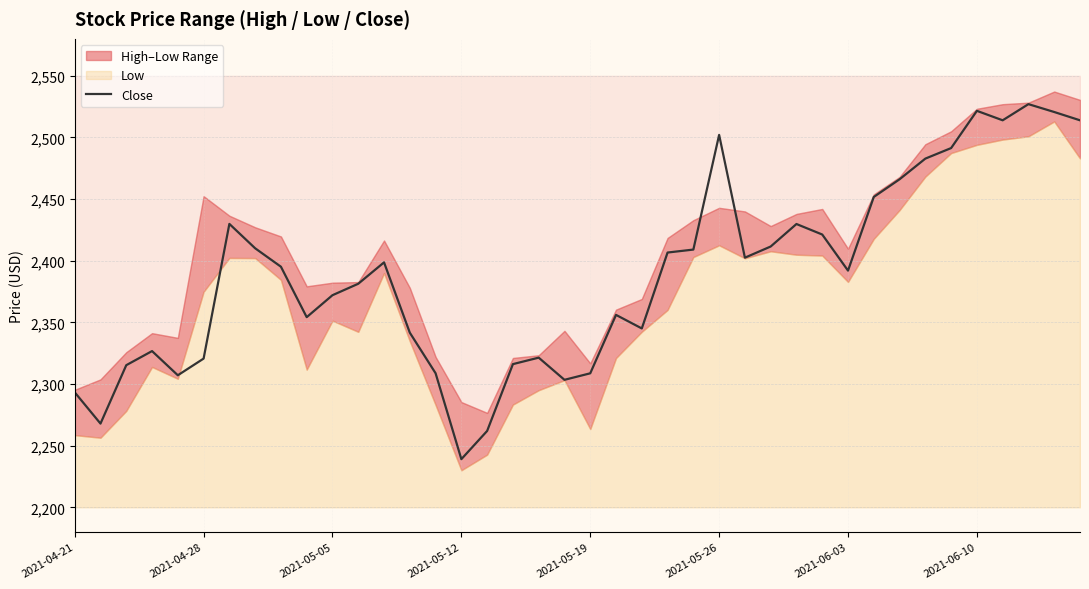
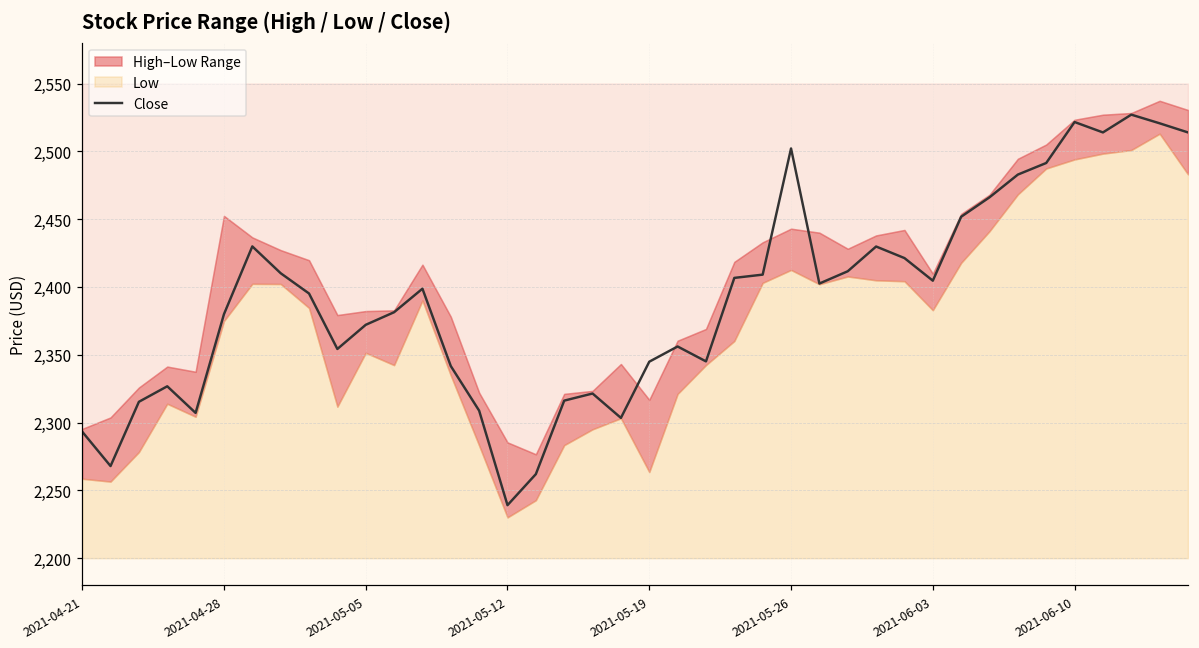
Close, 2021-04-28: 2,321 -> 2,380
Close, 2021-05-19: 2,309 -> 2,345
Close, 2021-06-03: 2,392 -> 2,405
